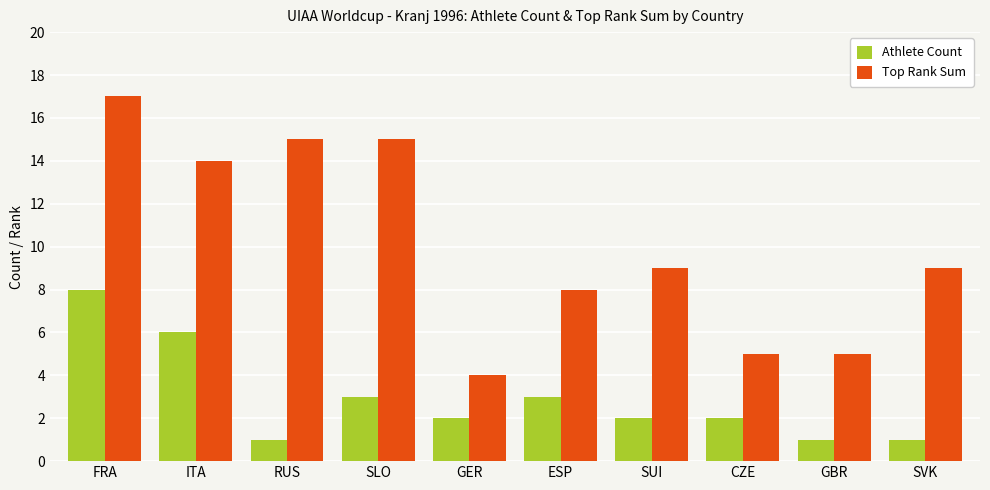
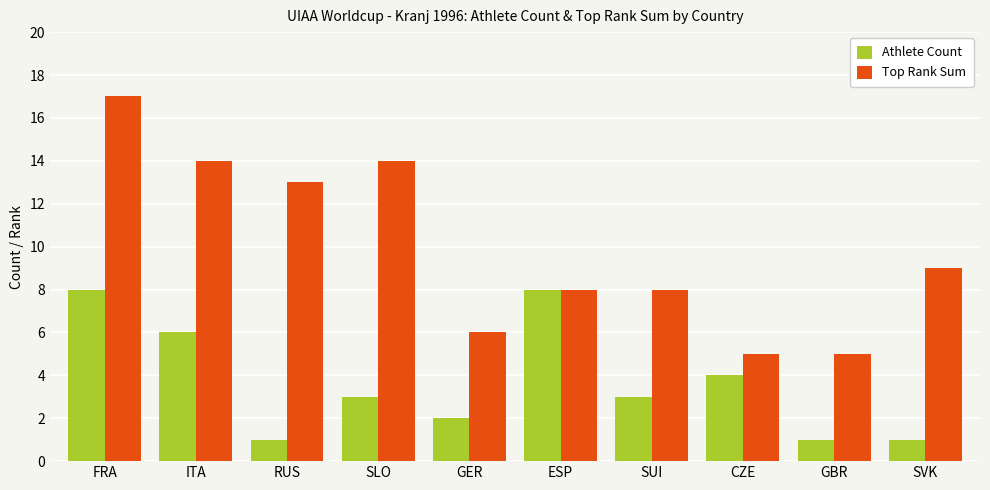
Top Rank Sum, RUS: 15 -> 13
Top Rank Sum, SLO: 15 -> 14
Top Rank Sum, GER: 4 -> 6
Athlete Count, ESP: 3 -> 8
Athlete Count, SUI: 2 -> 3
Top Rank Sum, SUI: 9 -> 8
Athlete Count, CZE: 2 -> 4
